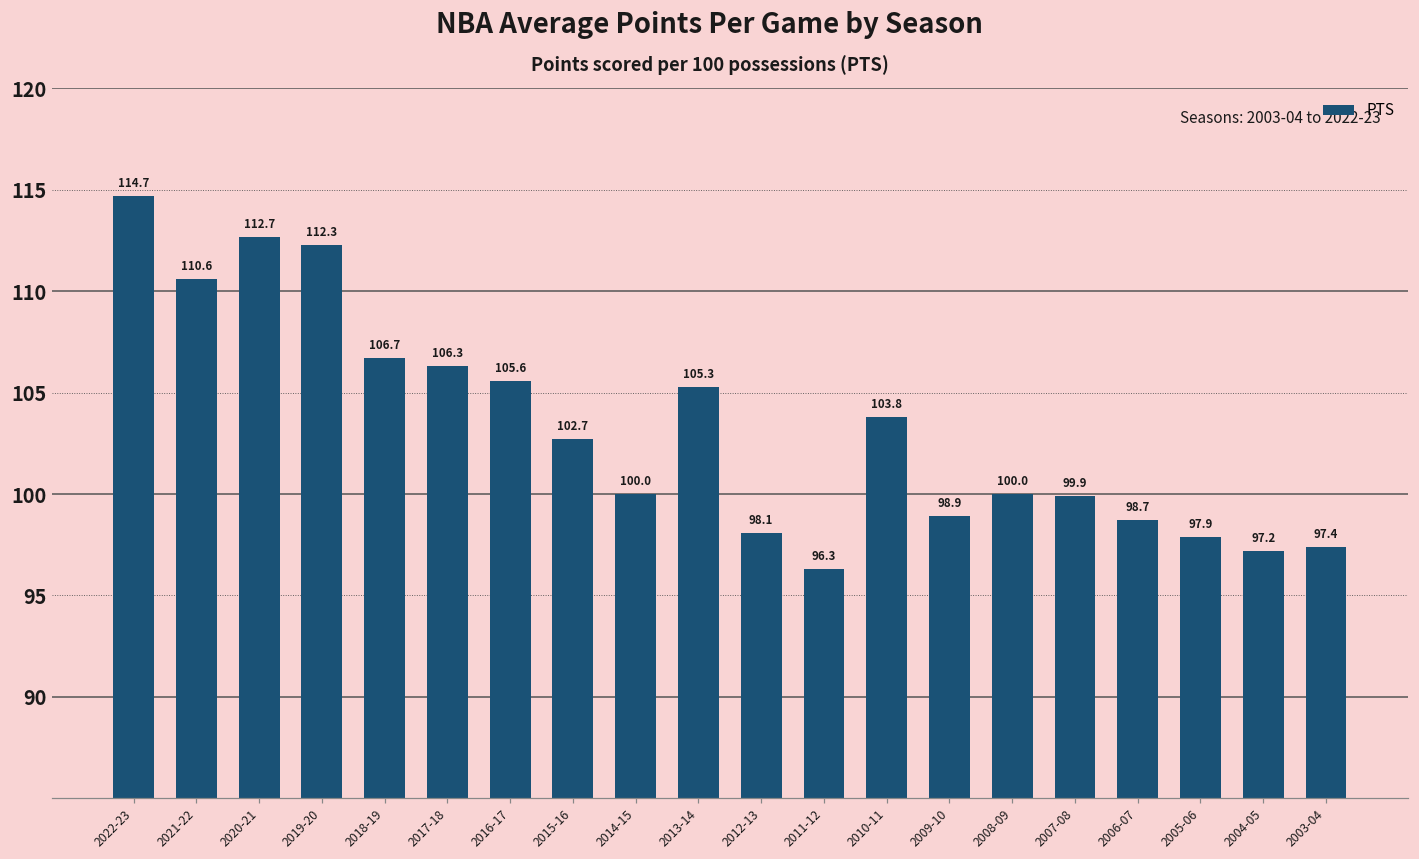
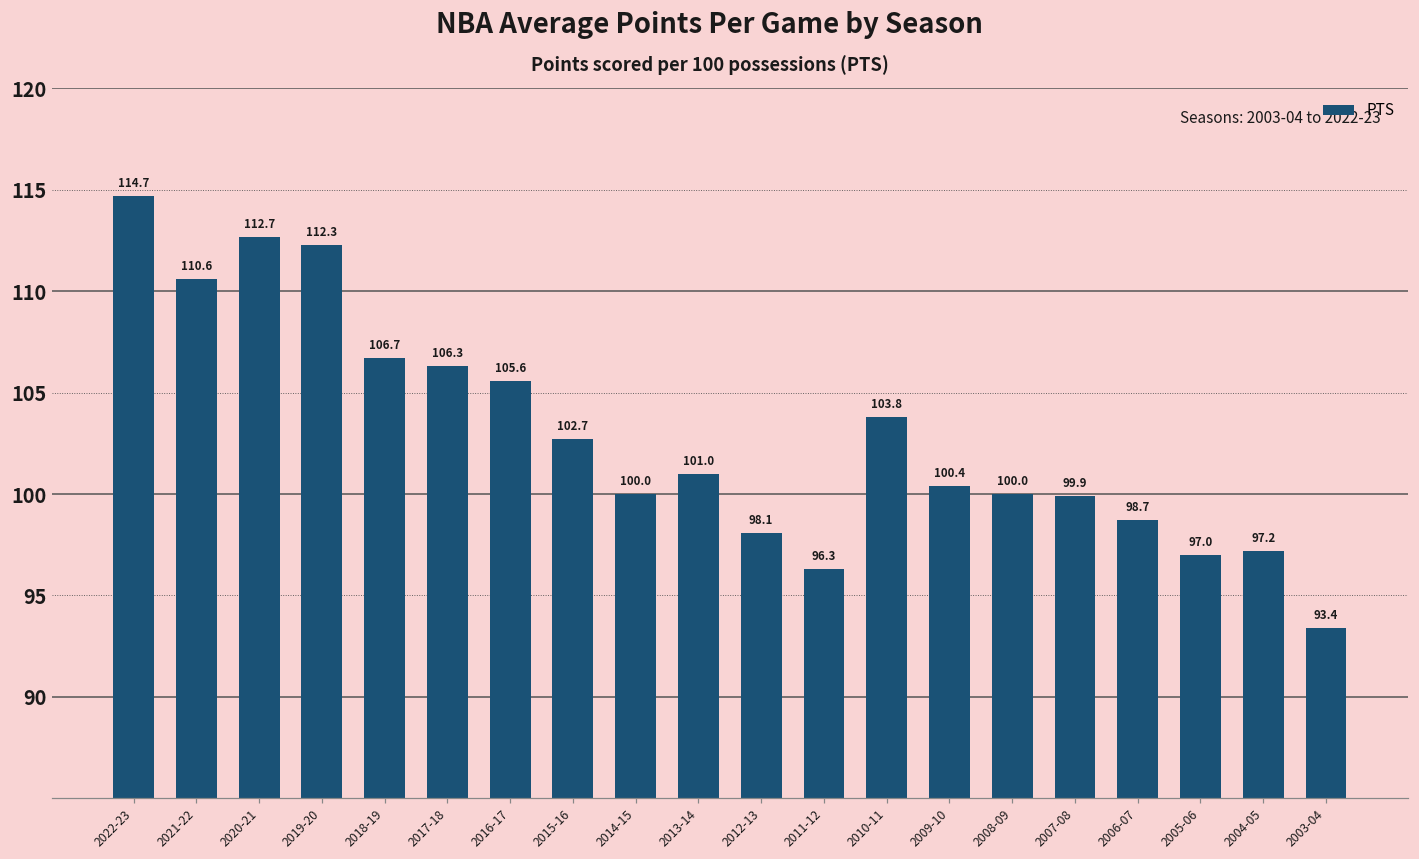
2013-14: 105.3 -> 101.0
2009-10: 98.9 -> 100.4
2005-06: 97.9 -> 97.0
2003-04: 97.4 -> 93.4
